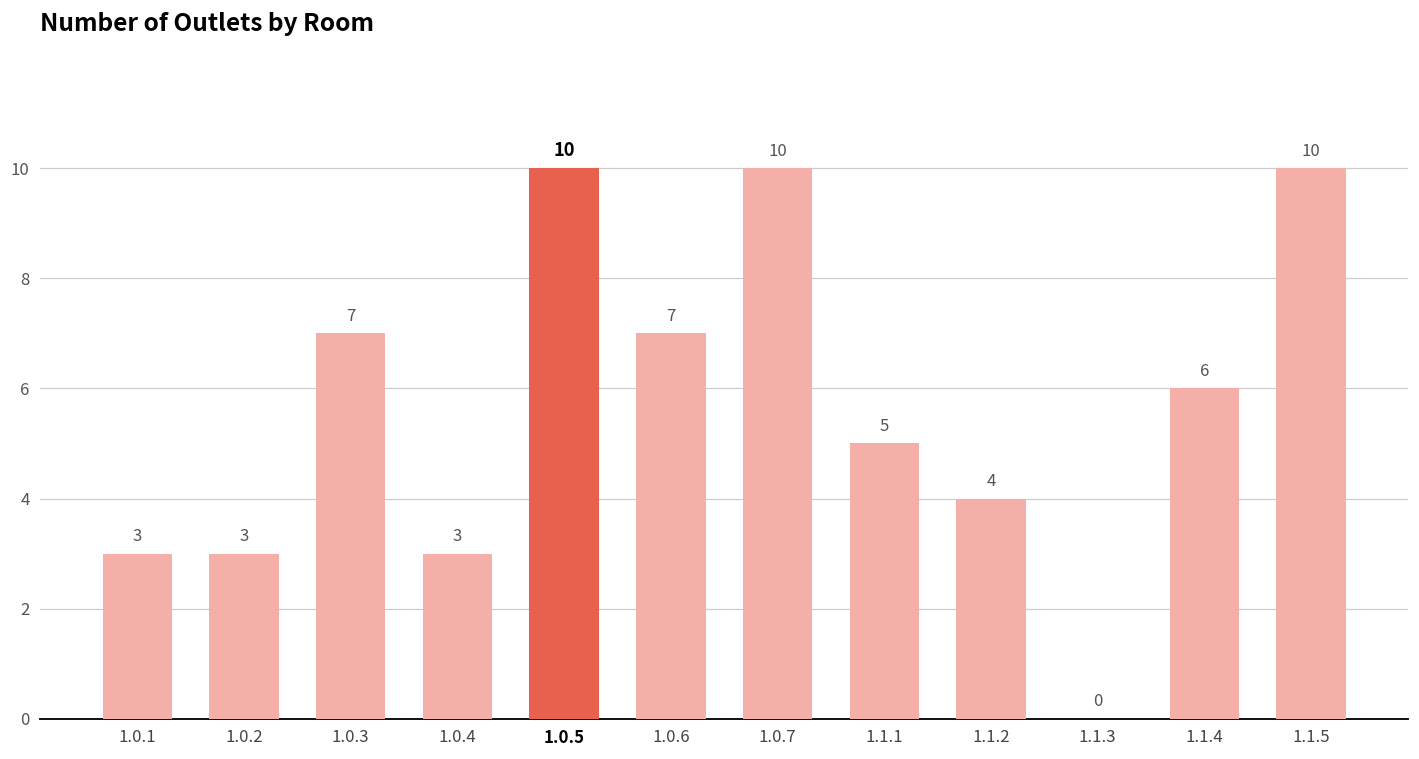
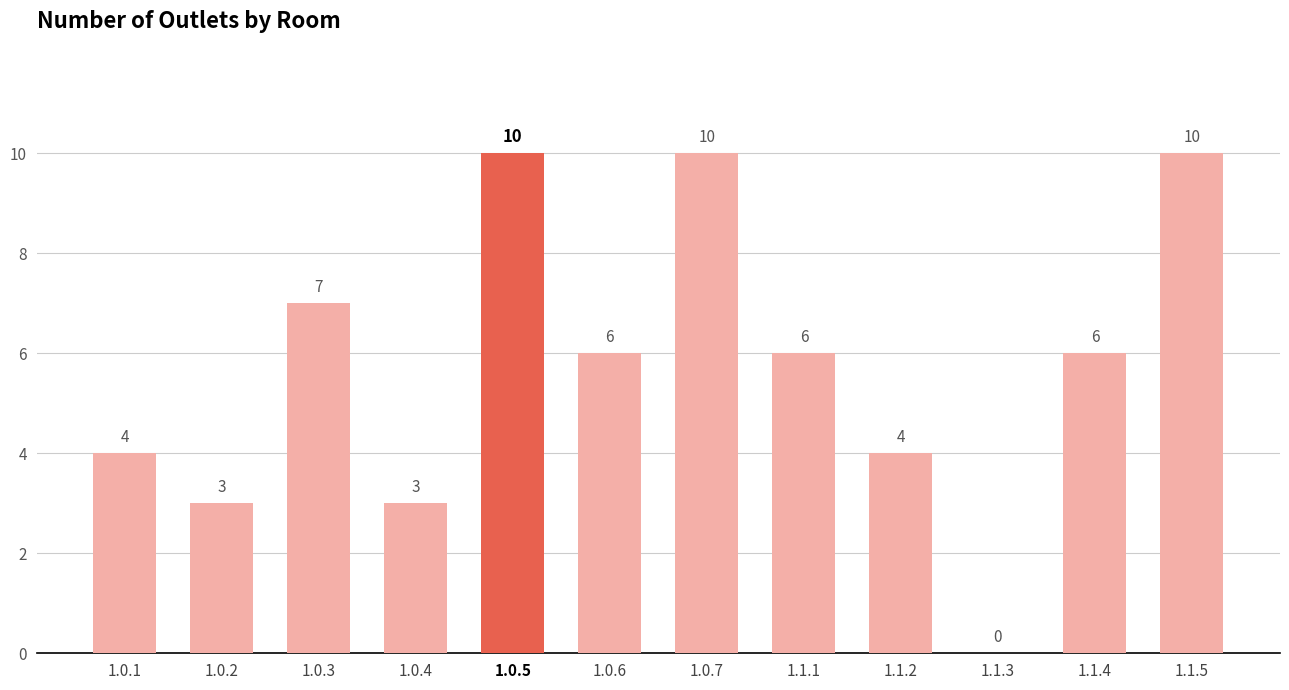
1.0.1: 3 -> 4
1.0.6: 7 -> 6
1.1.1: 5 -> 6
